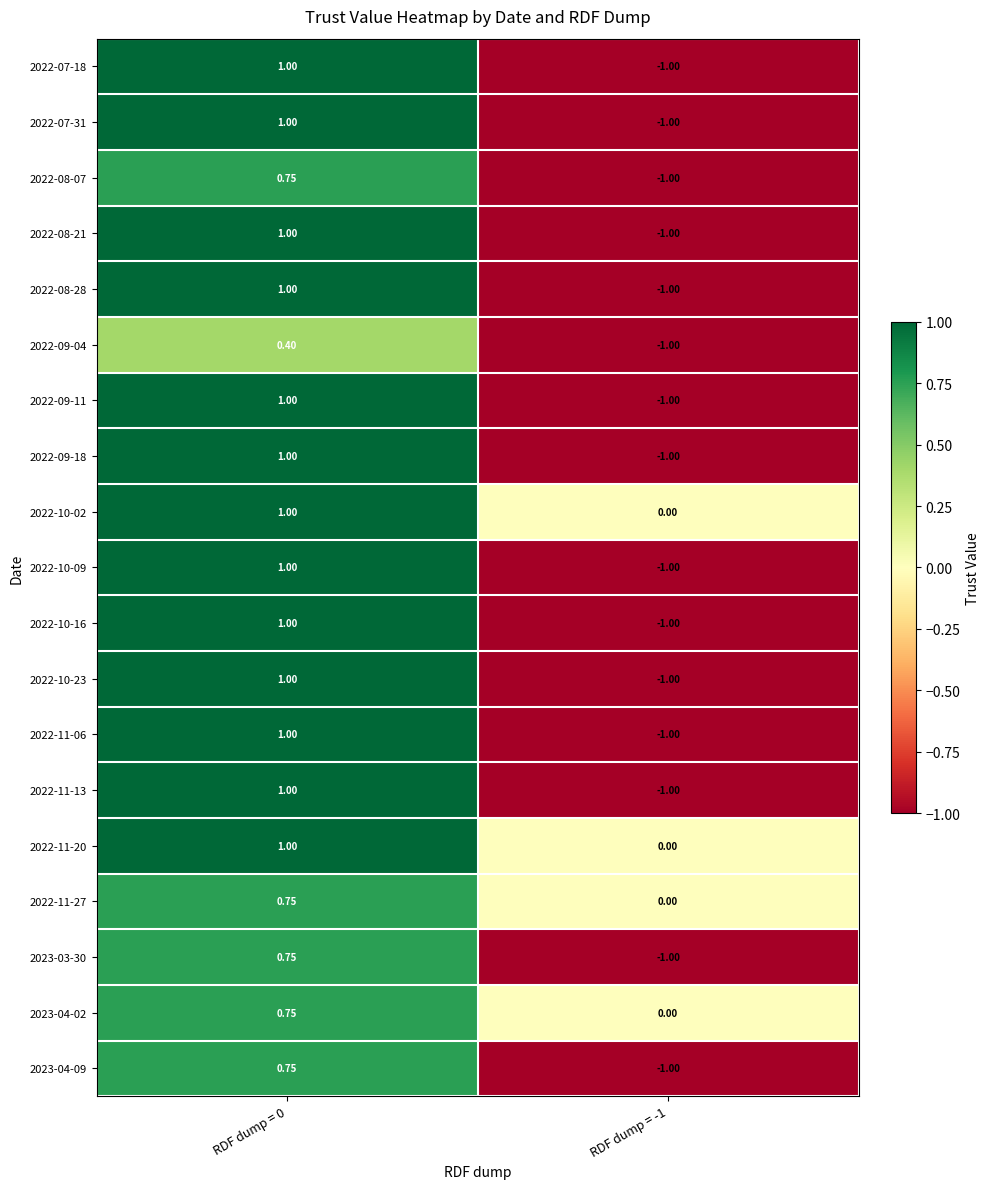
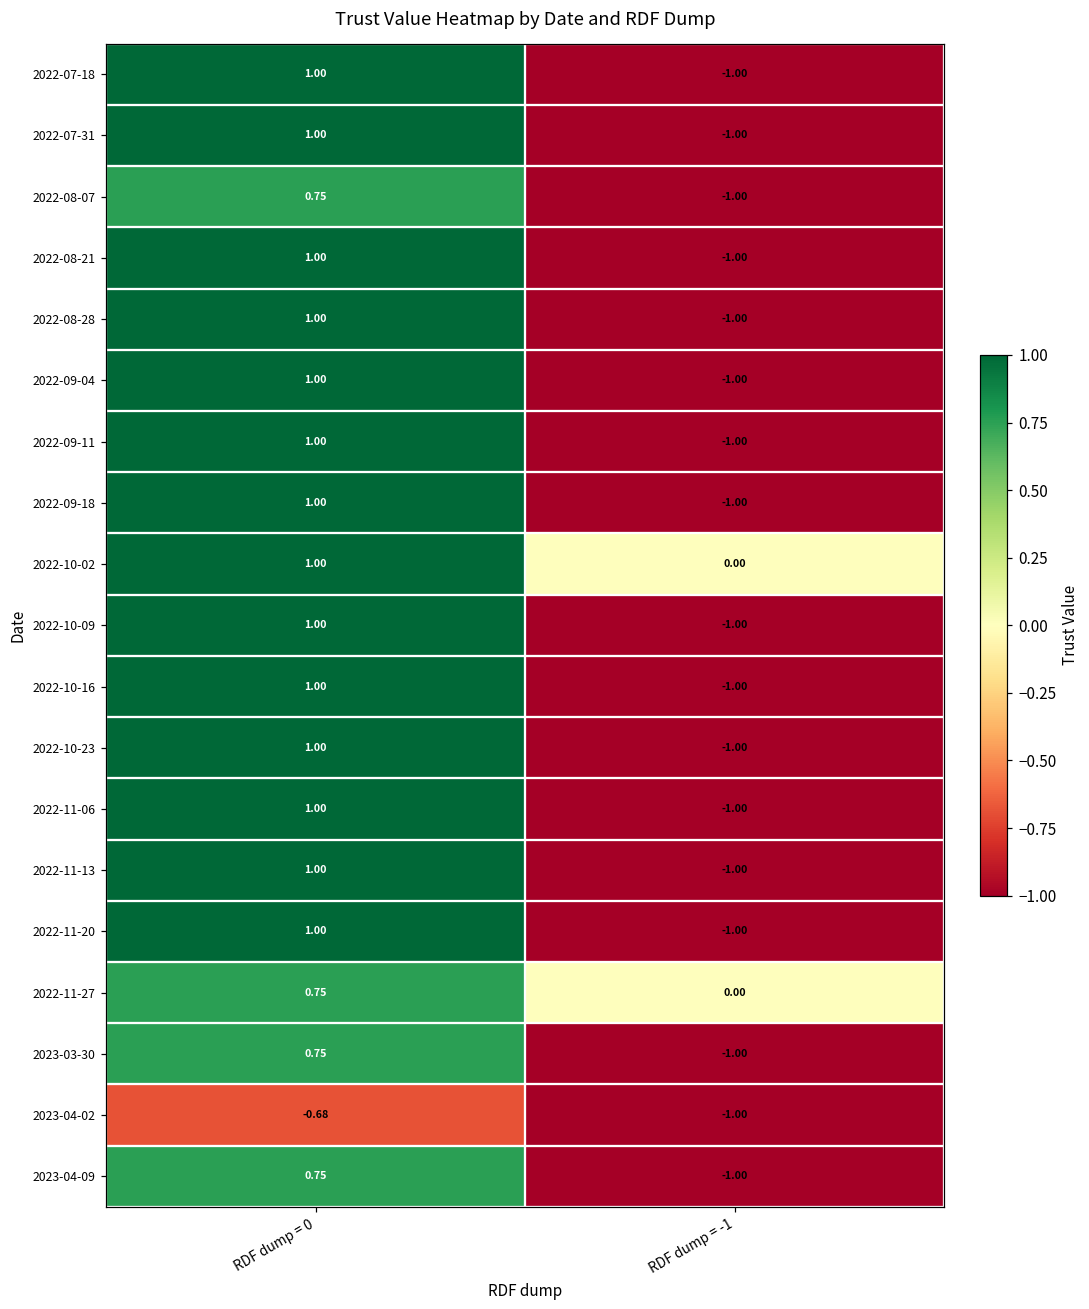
2022-09-04, RDF dump = 0: 0.40 -> 1.00
2022-11-20, RDF dump = -1: 0.00 -> -1.00
2023-04-02, RDF dump = 0: 0.75 -> -0.68
2023-04-02, RDF dump = -1: 0.00 -> -1.00
